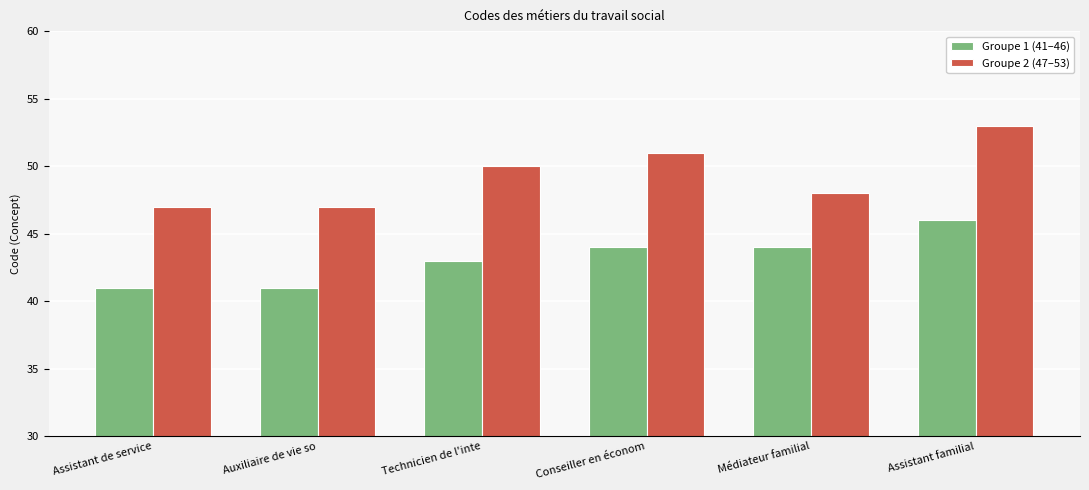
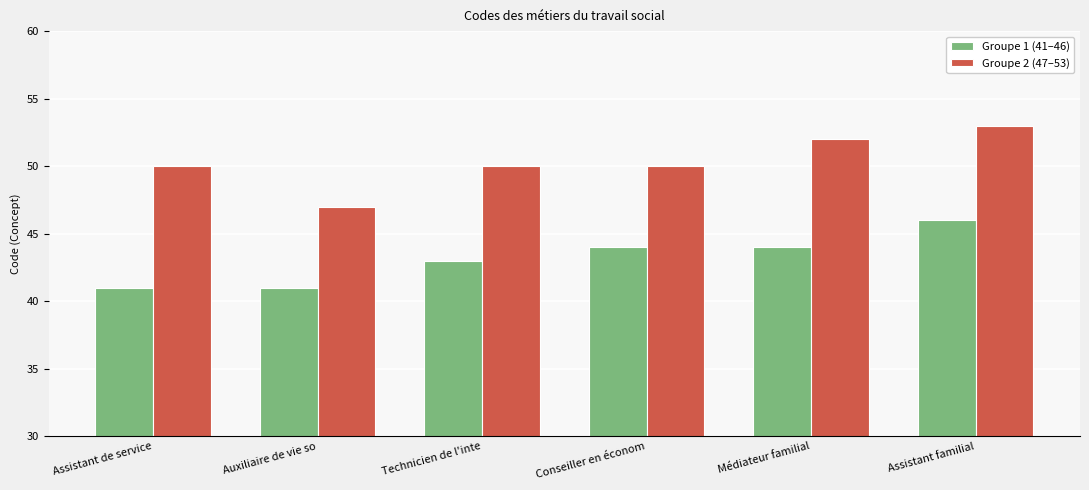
Groupe 2 (47–53), Assistant de service: 47 -> 50
Groupe 2 (47–53), Conseiller en économ: 51 -> 50
Groupe 2 (47–53), Médiateur familial: 48 -> 52
